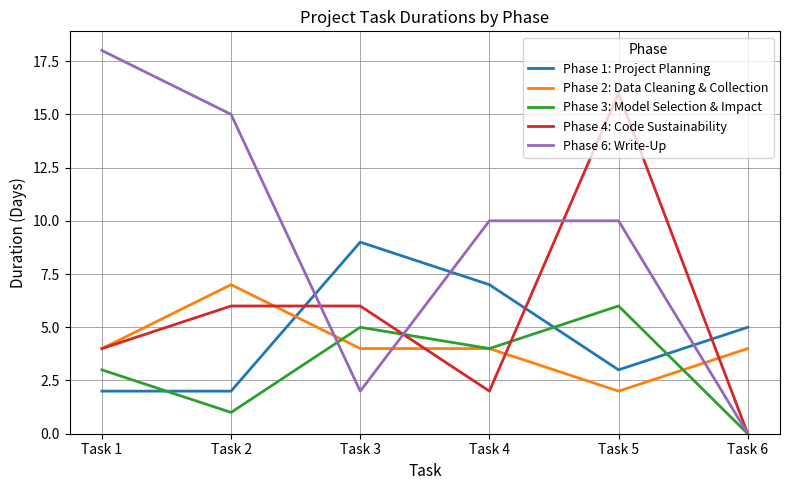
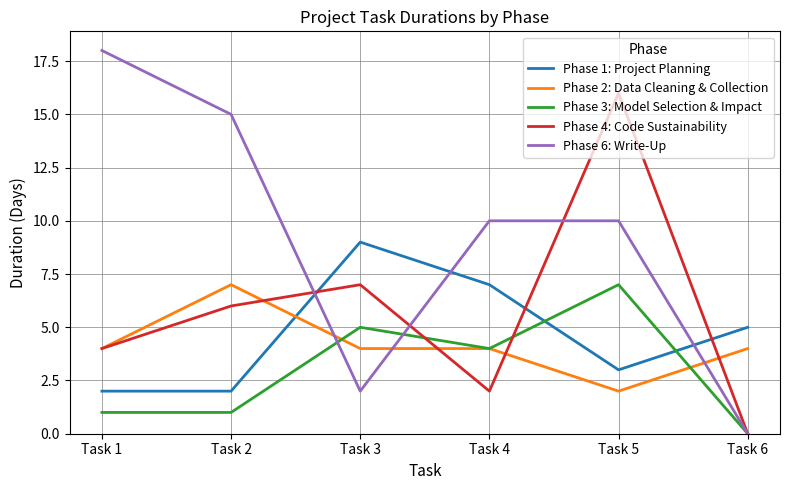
Phase 3: Model Selection & Impact, Task 1: 3 -> 1
Phase 4: Code Sustainability, Task 3: 6 -> 7
Phase 3: Model Selection & Impact, Task 5: 6 -> 7
